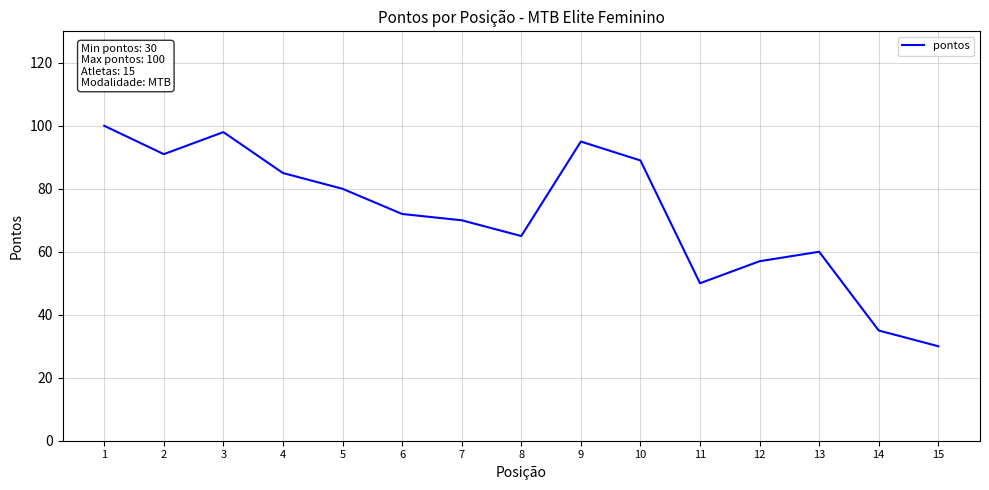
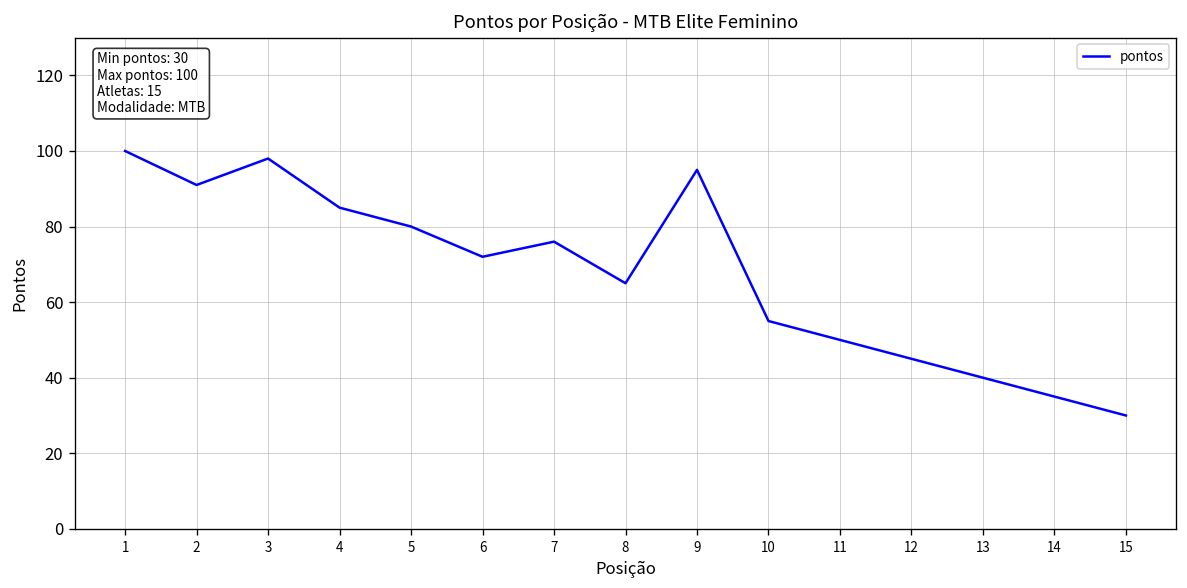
7: 70 -> 76
10: 89 -> 55
12: 57 -> 45
13: 60 -> 40
